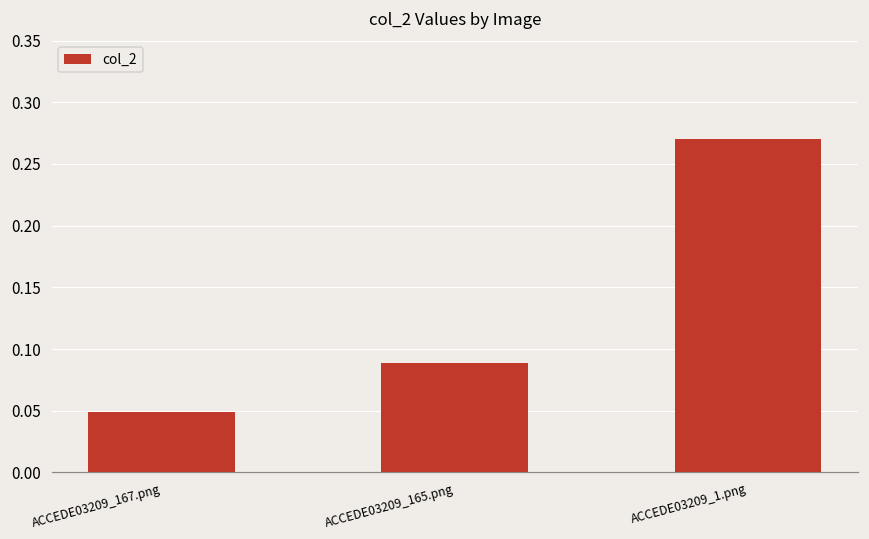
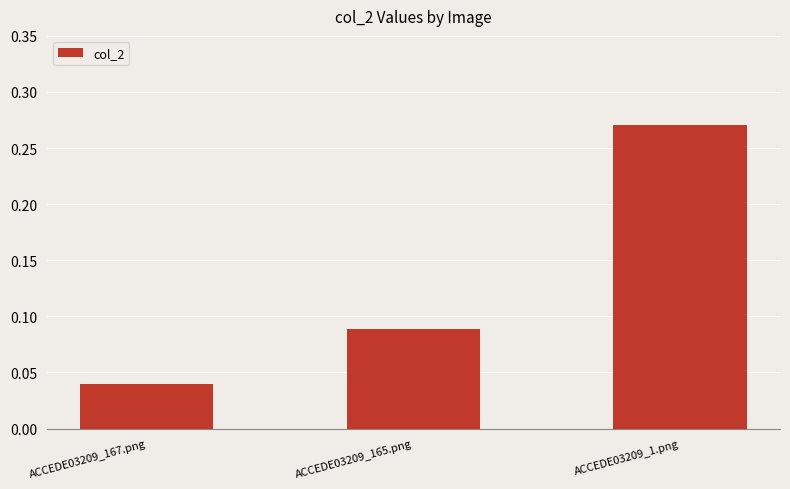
ACCEDE03209_167.png: 0.049 -> 0.040
